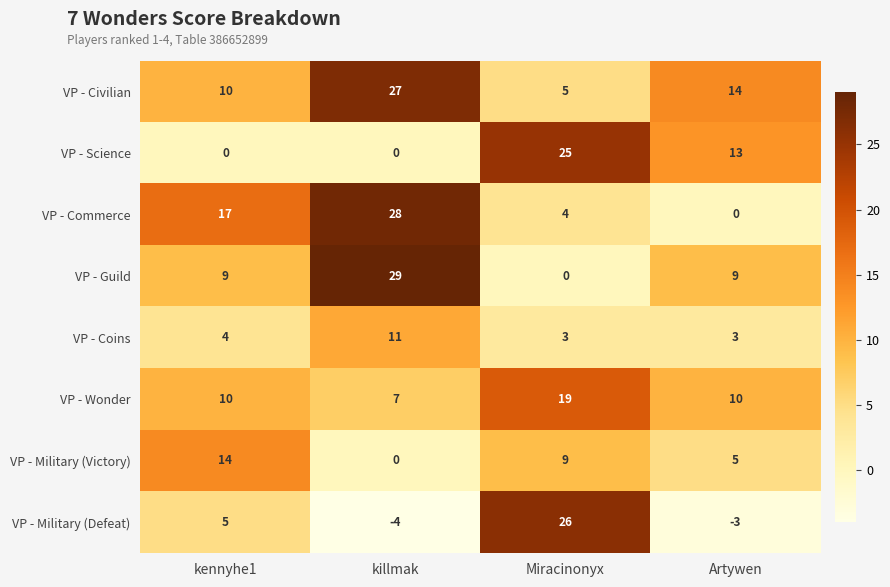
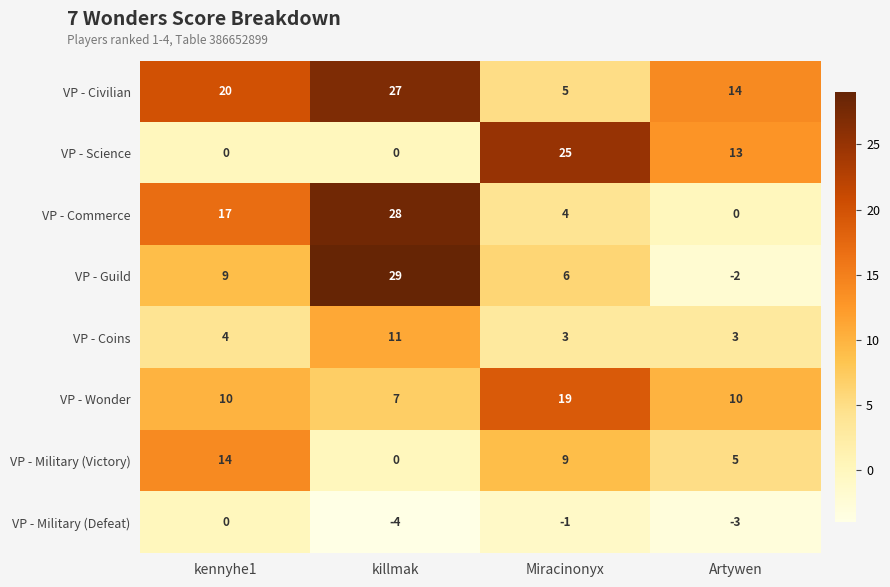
VP - Civilian, kennyhe1: 10 -> 20
VP - Guild, Miracinonyx: 0 -> 6
VP - Guild, Artywen: 9 -> -2
VP - Military (Defeat), kennyhe1: 5 -> 0
VP - Military (Defeat), Miracinonyx: 26 -> -1
